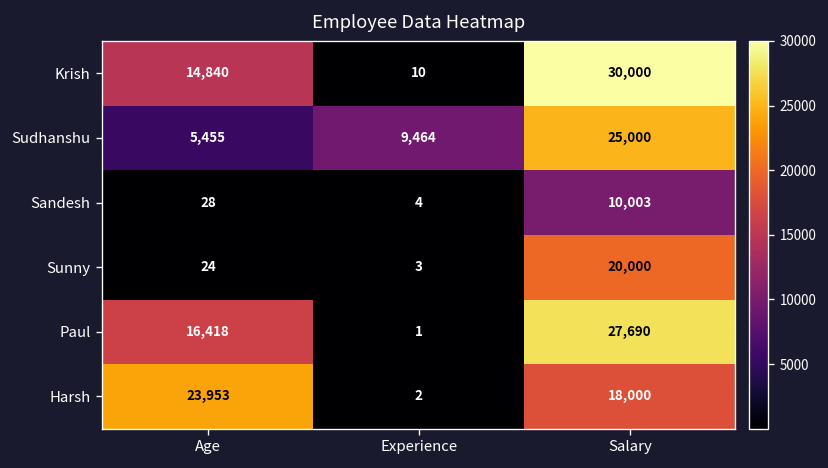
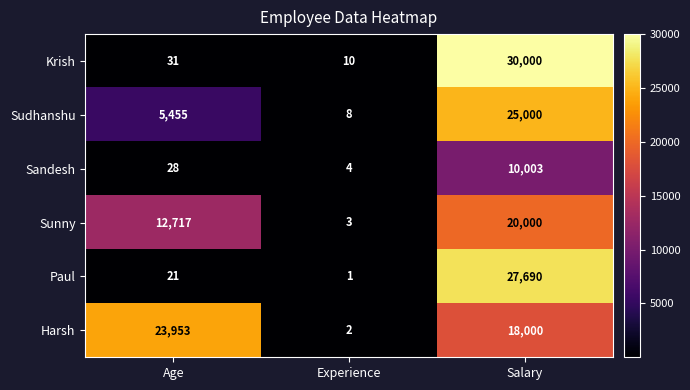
Krish, Age: 14,840 -> 31
Sudhanshu, Experience: 9,464 -> 8
Sunny, Age: 24 -> 12,717
Paul, Age: 16,418 -> 21
